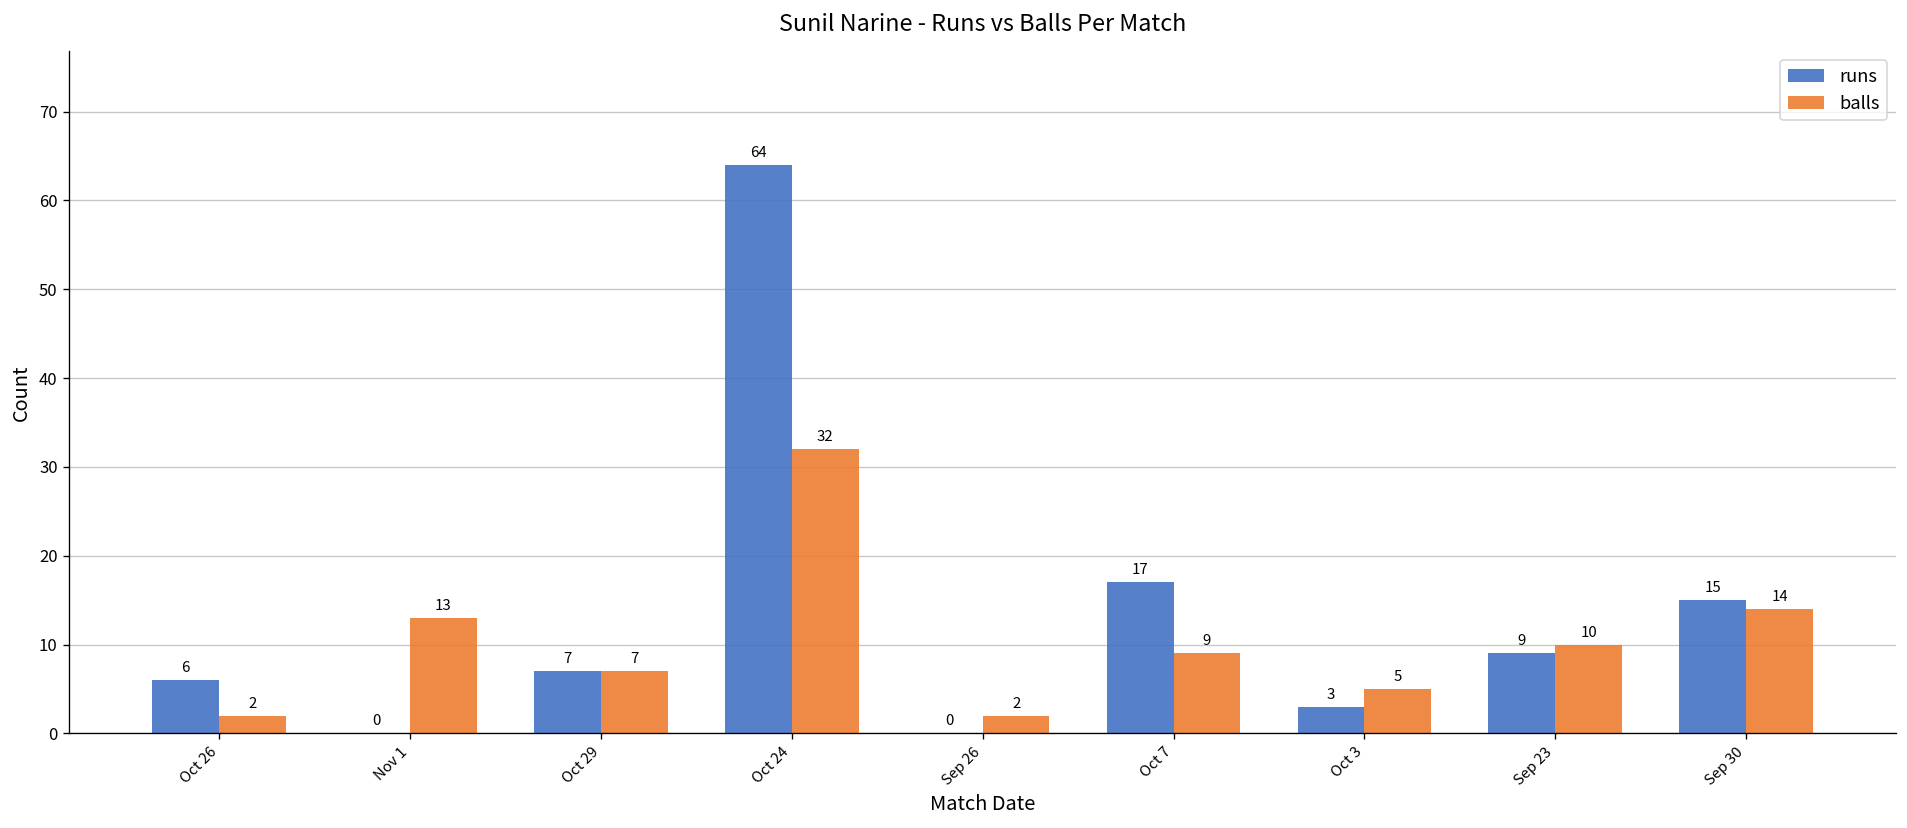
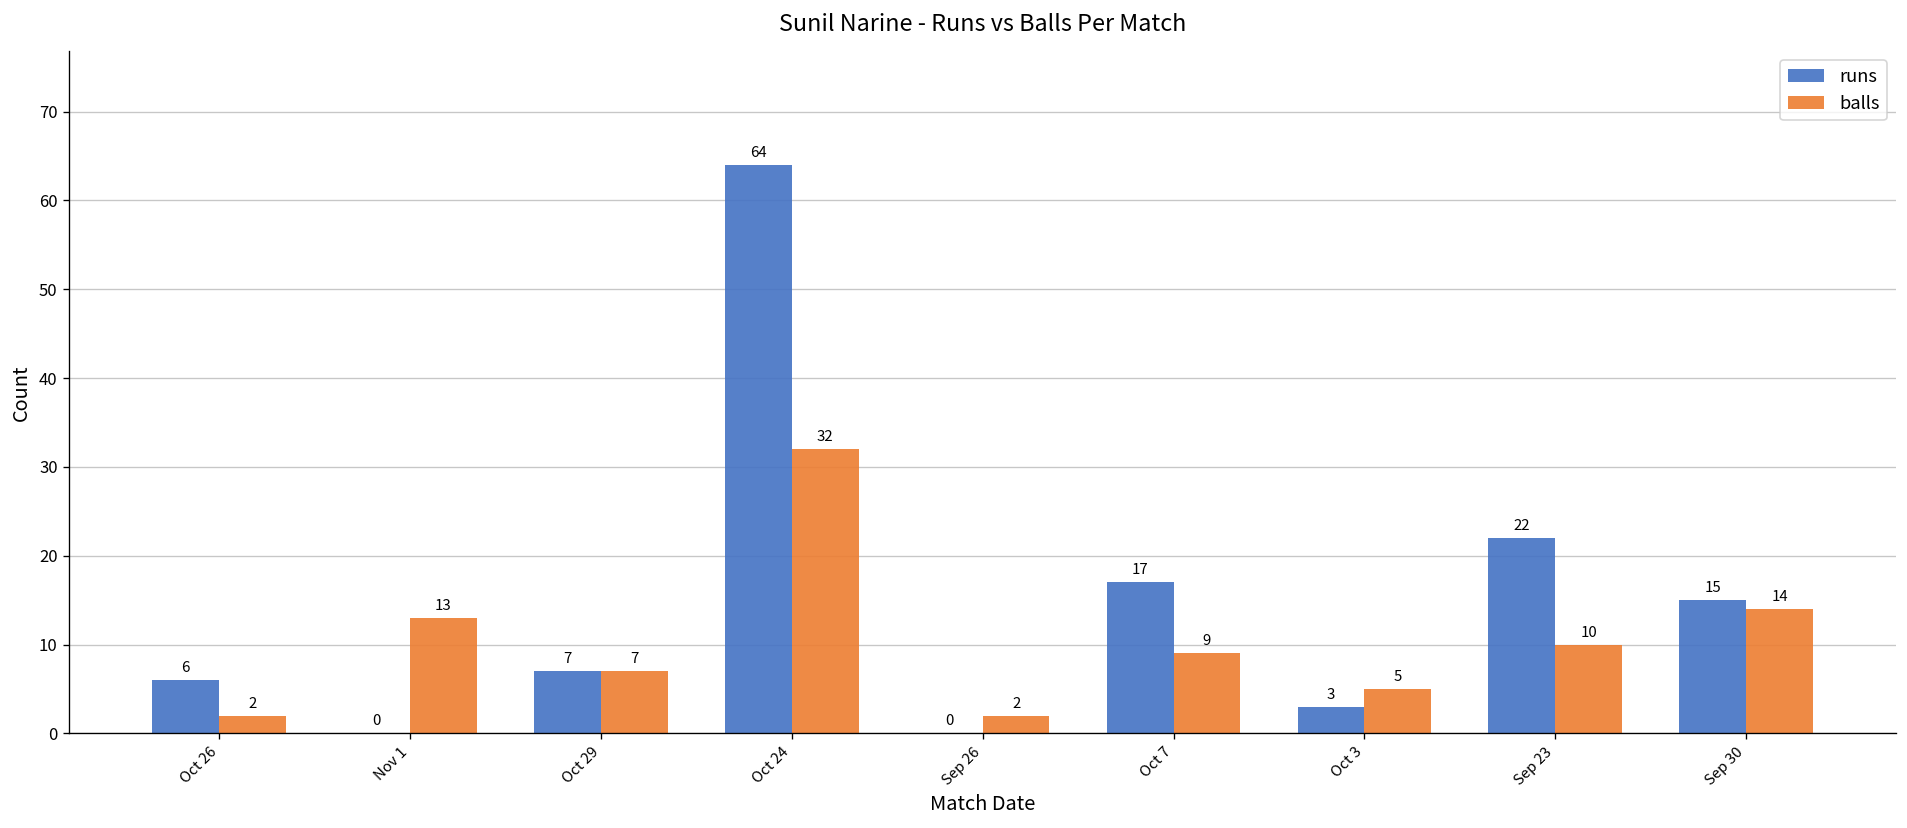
runs, Sep 23: 9 -> 22
